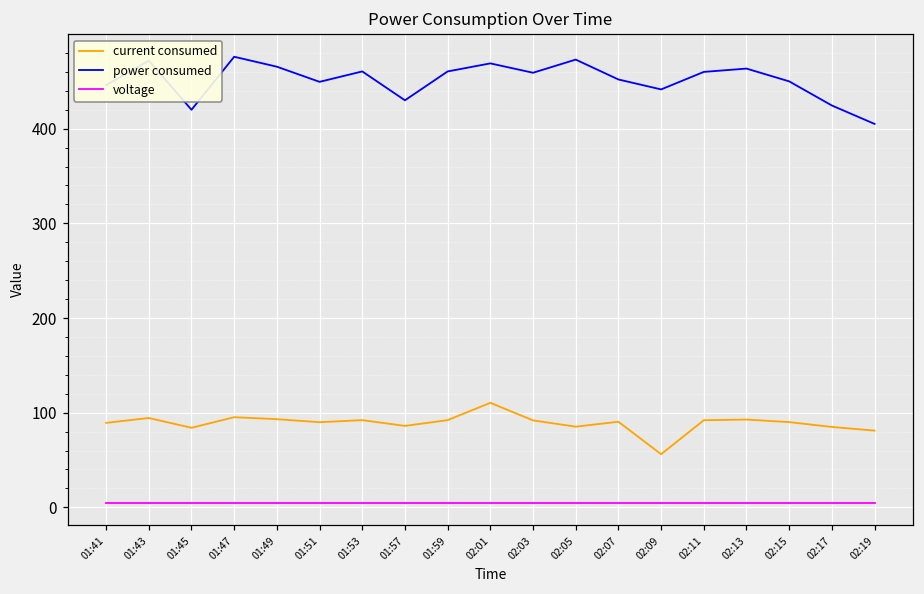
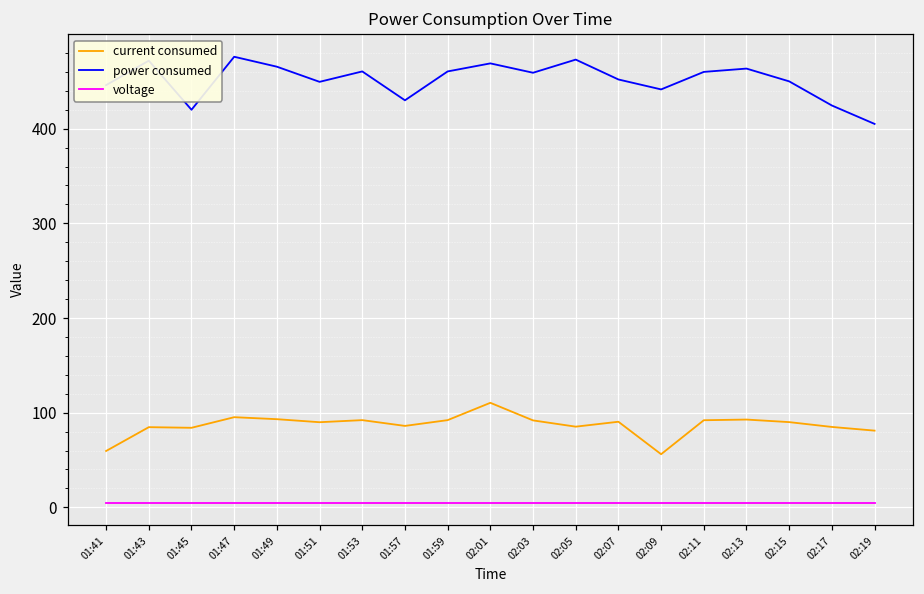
current consumed, 01:41: 90 -> 60
current consumed, 01:43: 90 -> 80
